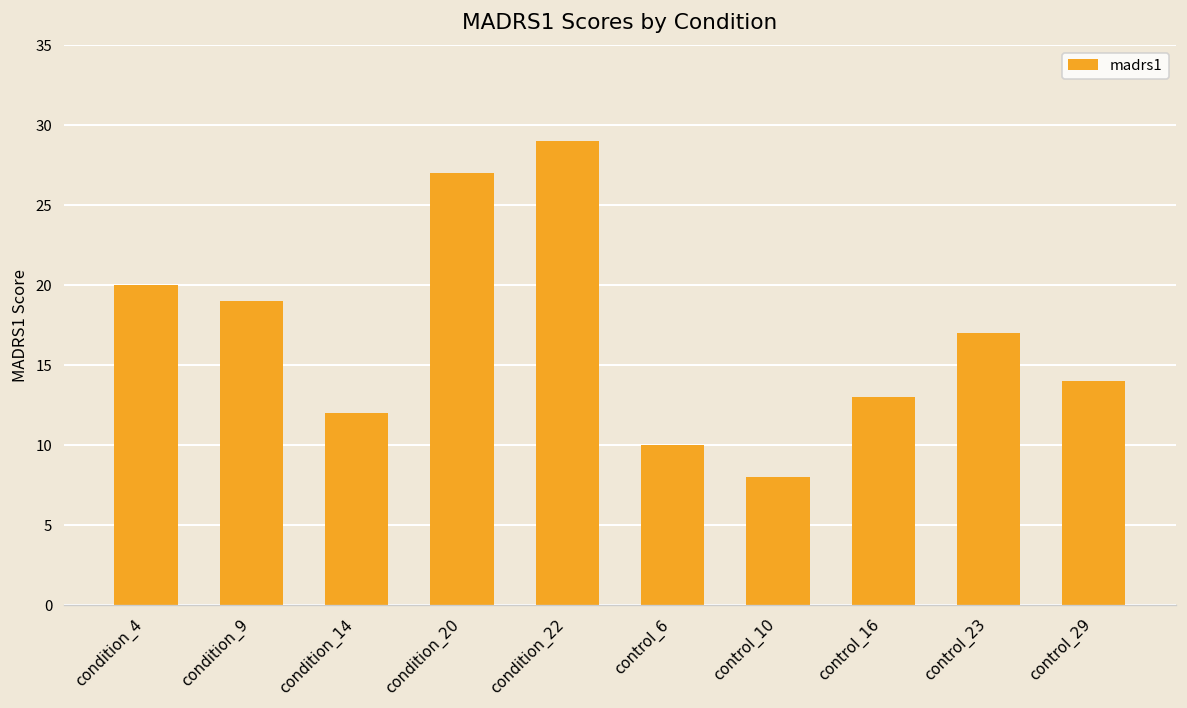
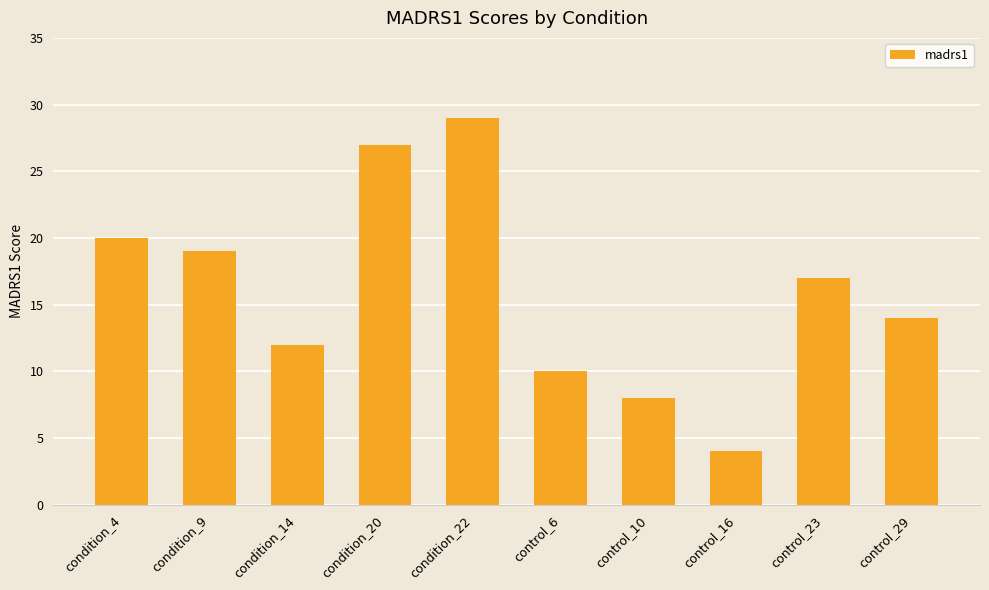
control_16: 13 -> 4
